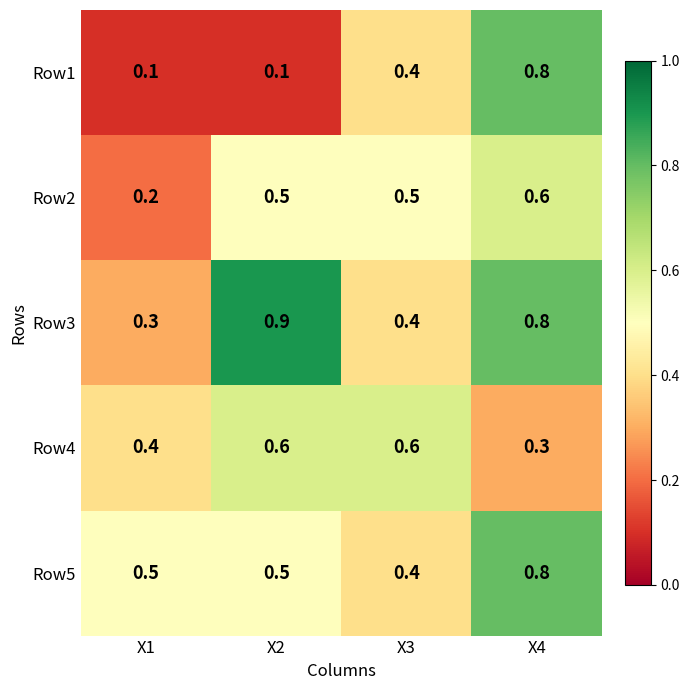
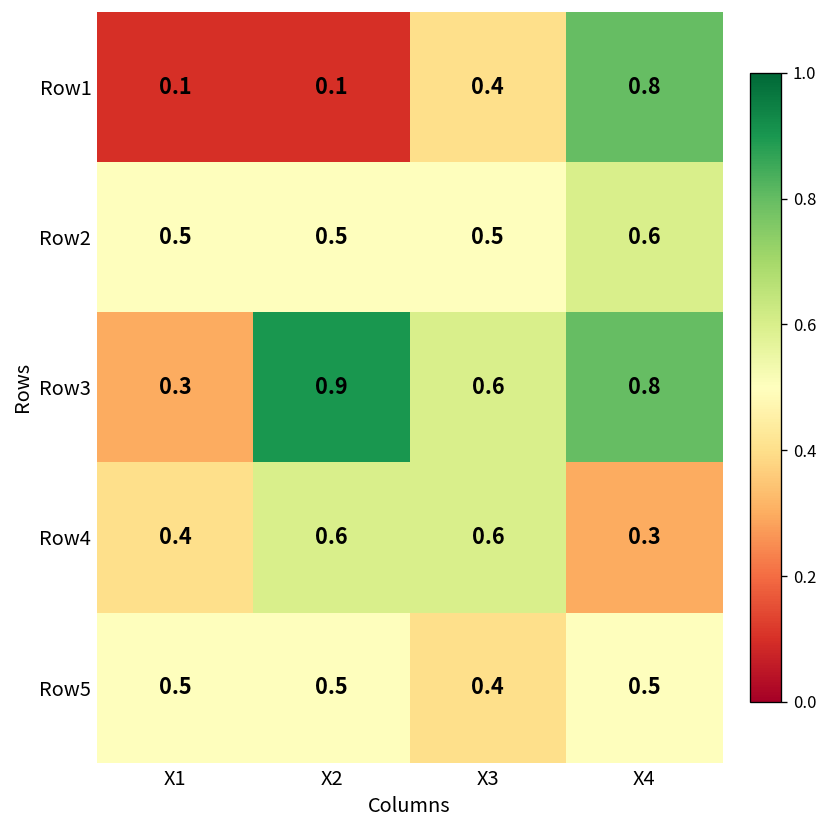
Row2, X1: 0.2 -> 0.5
Row3, X3: 0.4 -> 0.6
Row5, X4: 0.8 -> 0.5
